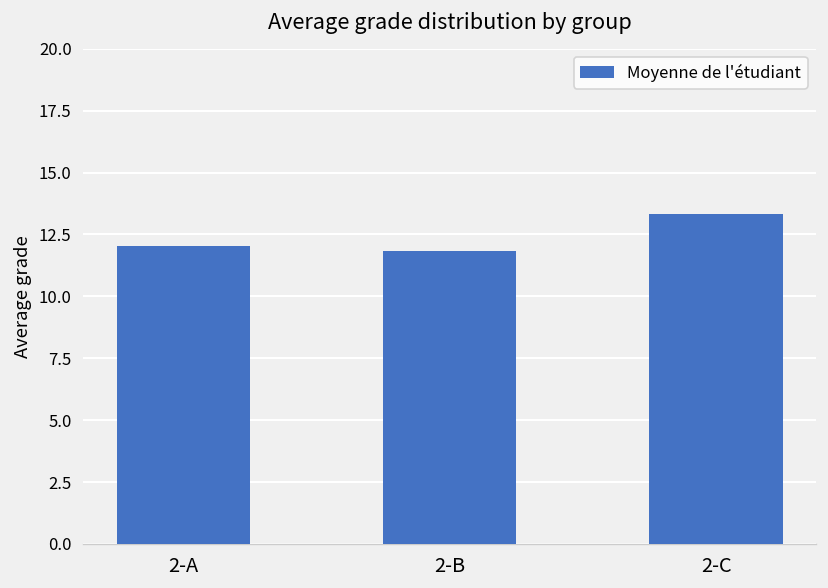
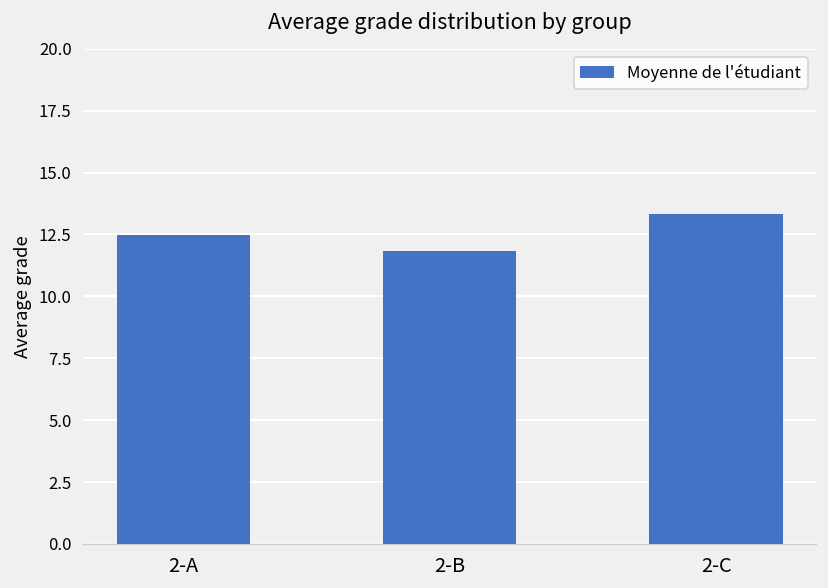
2-A: 12.1 -> 12.5
